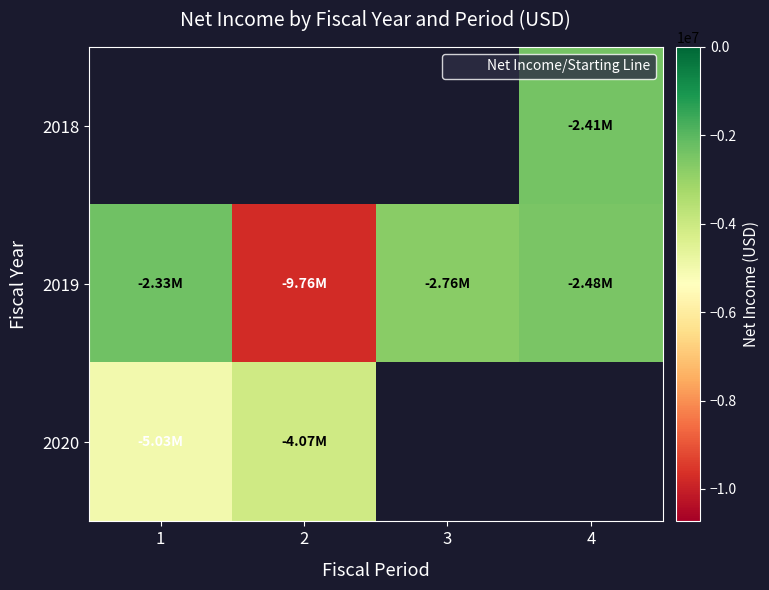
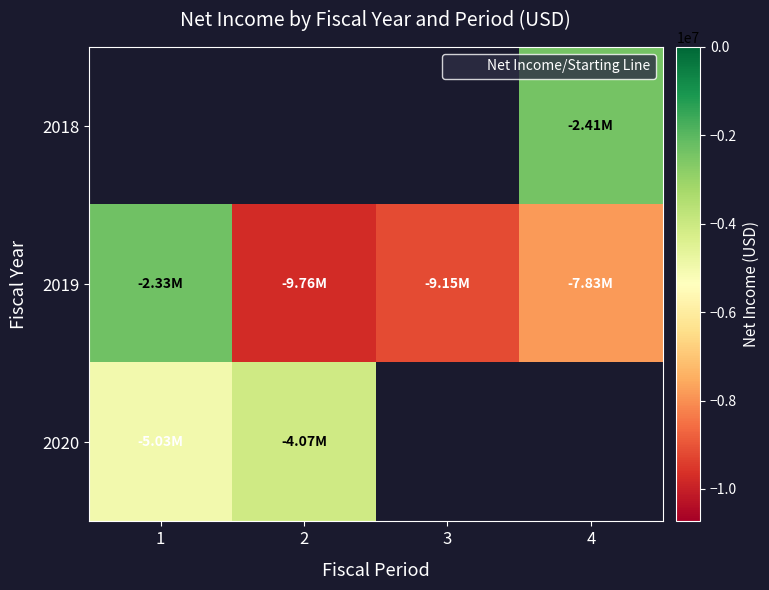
2019, 3: -2.76M -> -9.15M
2019, 4: -2.48M -> -7.83M
